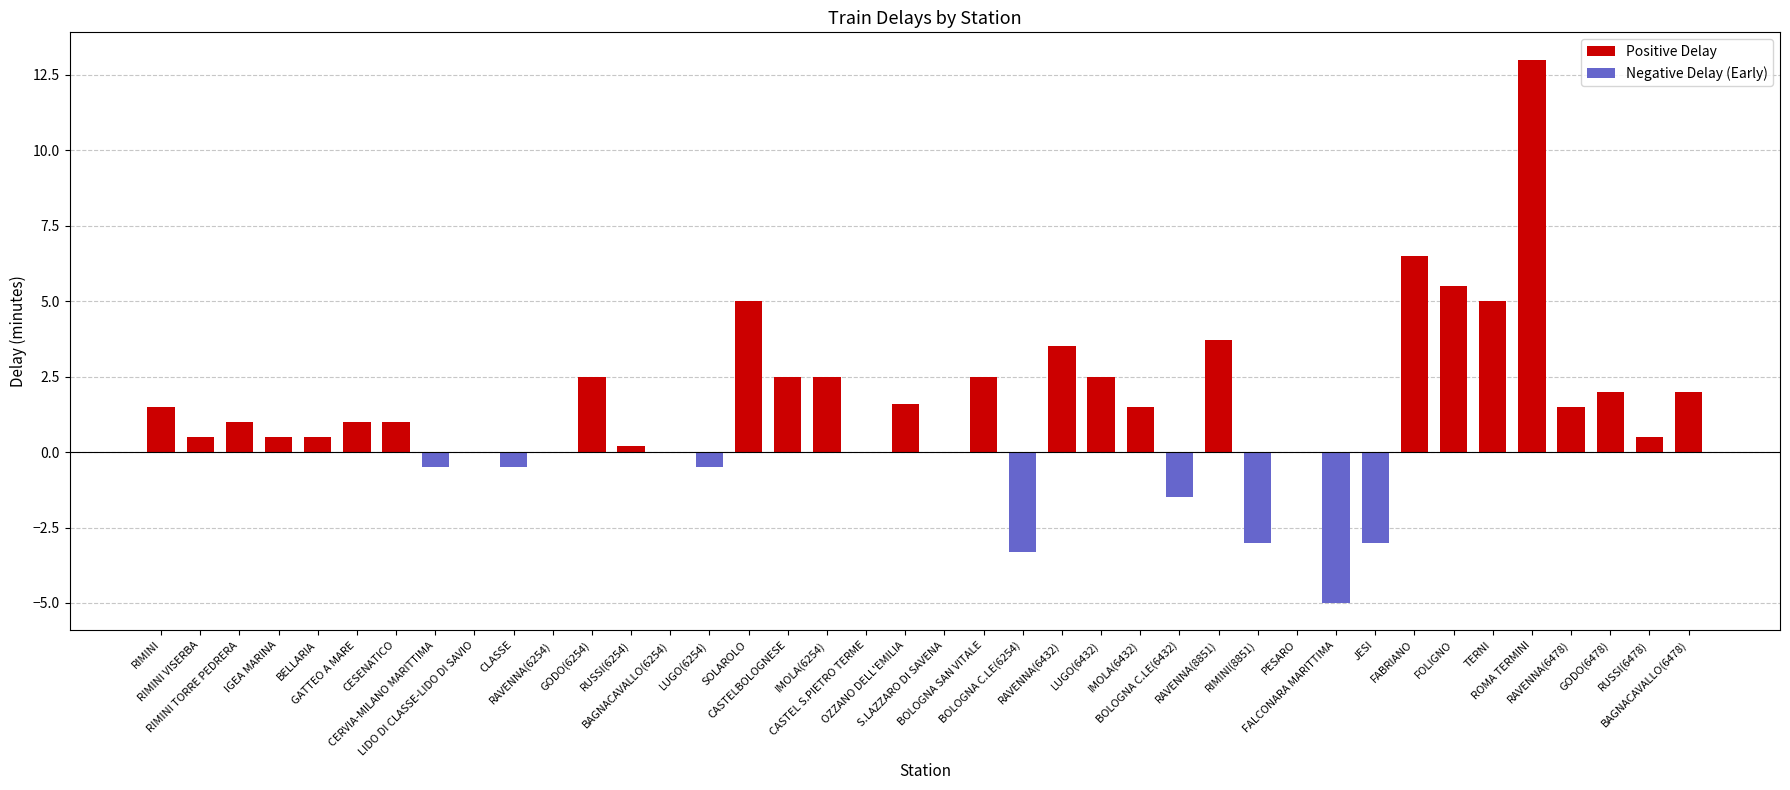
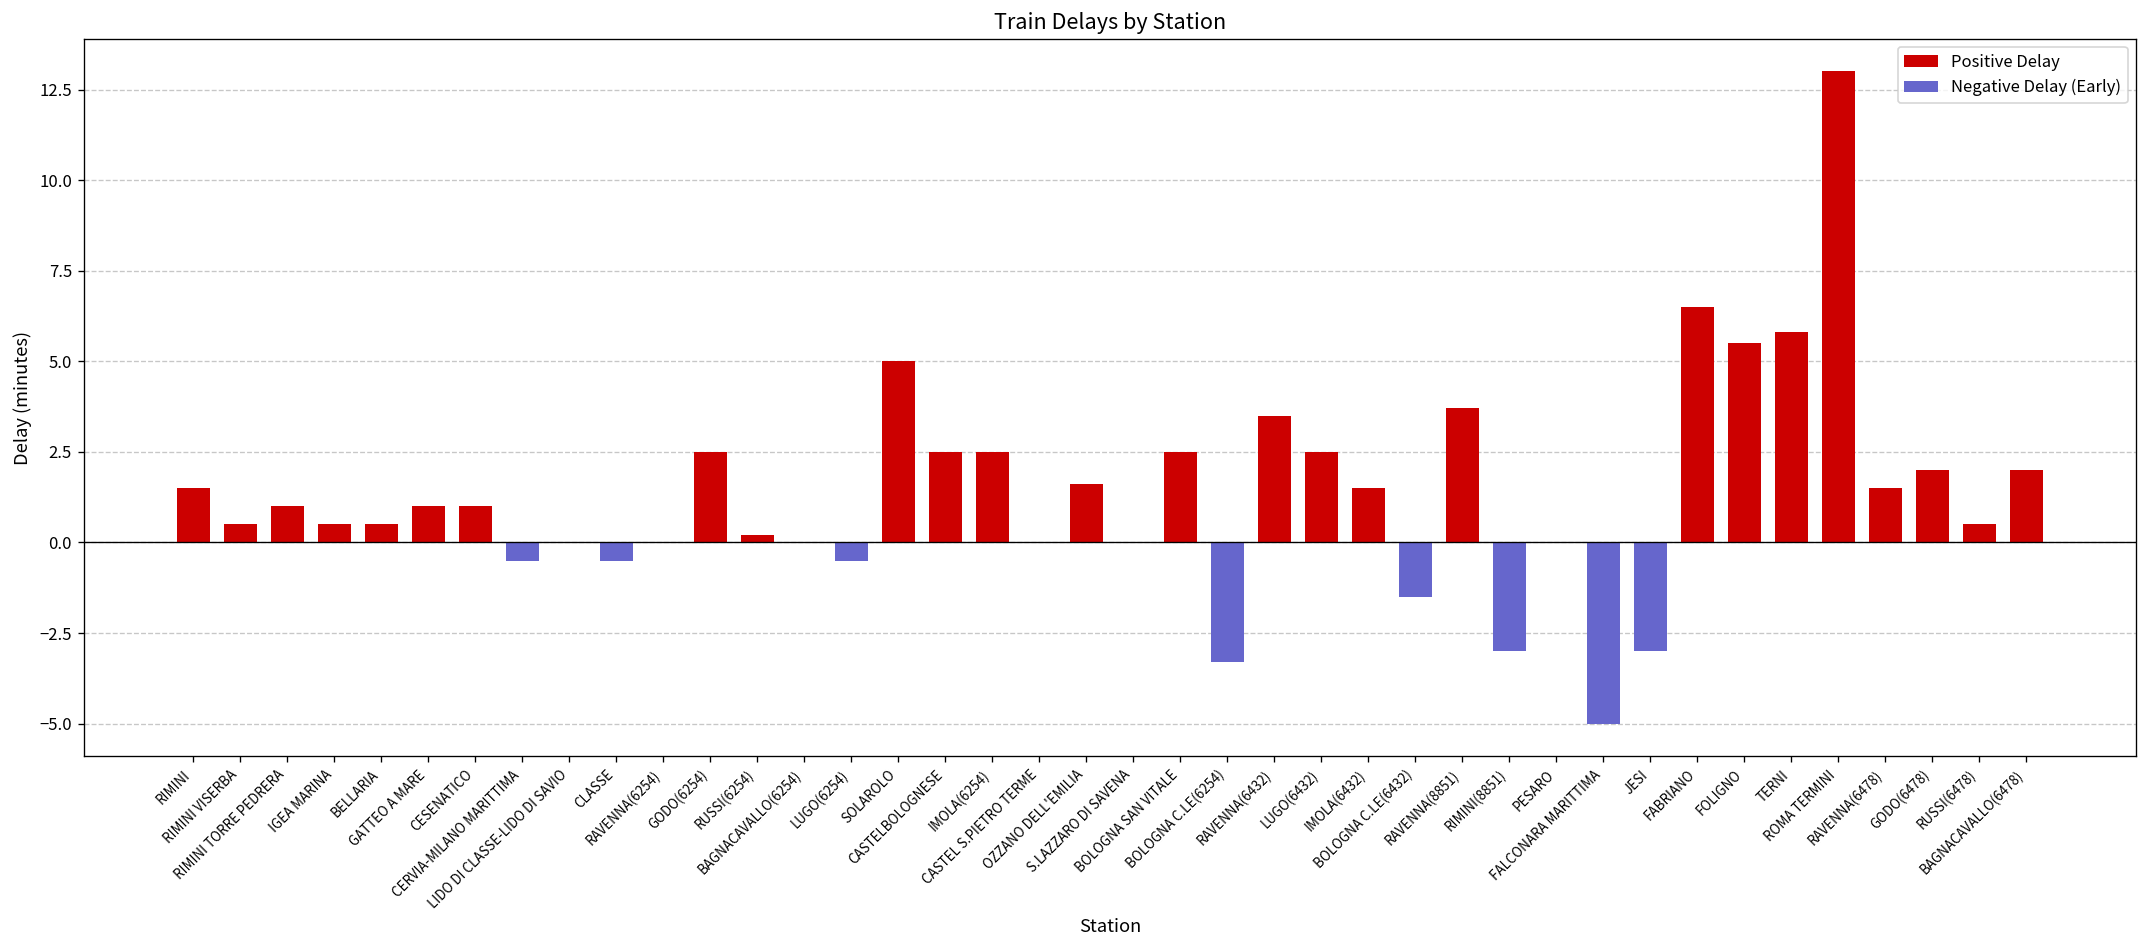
Positive Delay, TERNI: 5.0 -> 5.8
